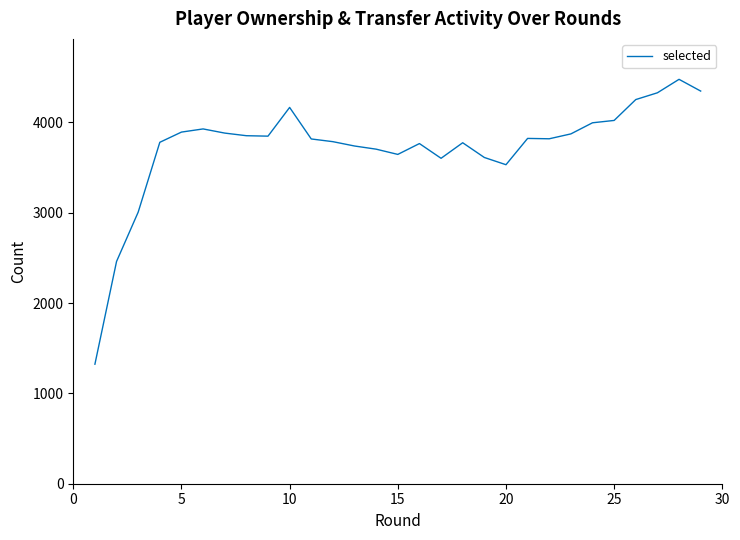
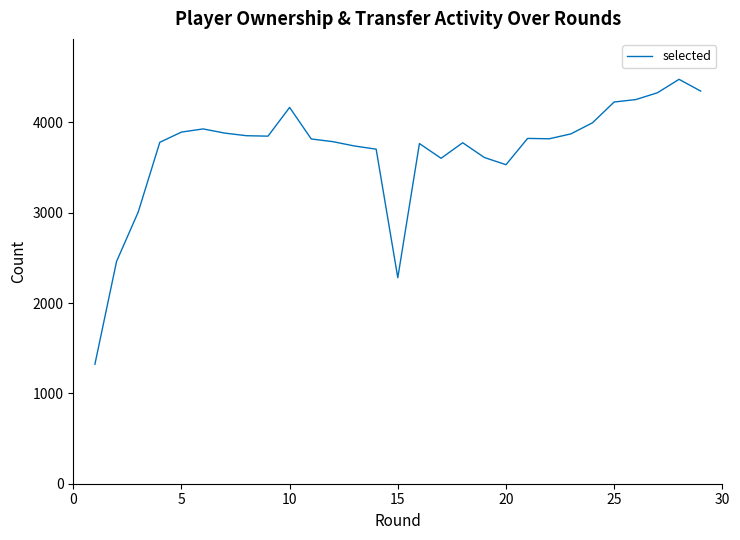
15: 3600 -> 2300
25: 4000 -> 4200
